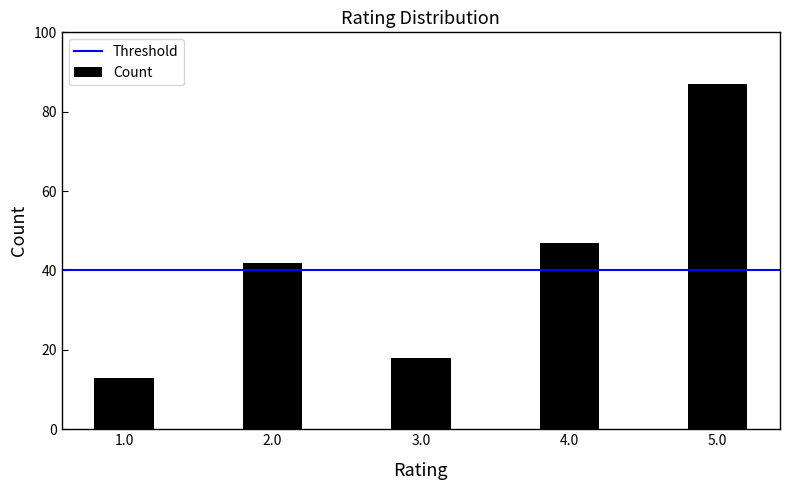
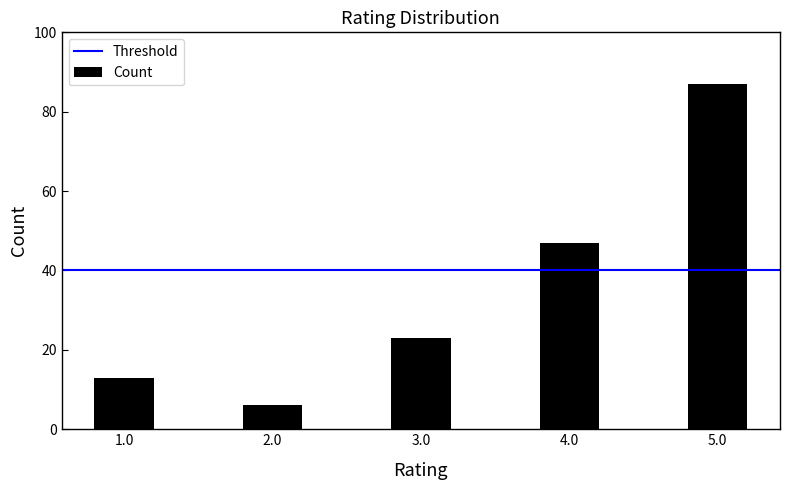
2.0: 42 -> 6
3.0: 18 -> 23
